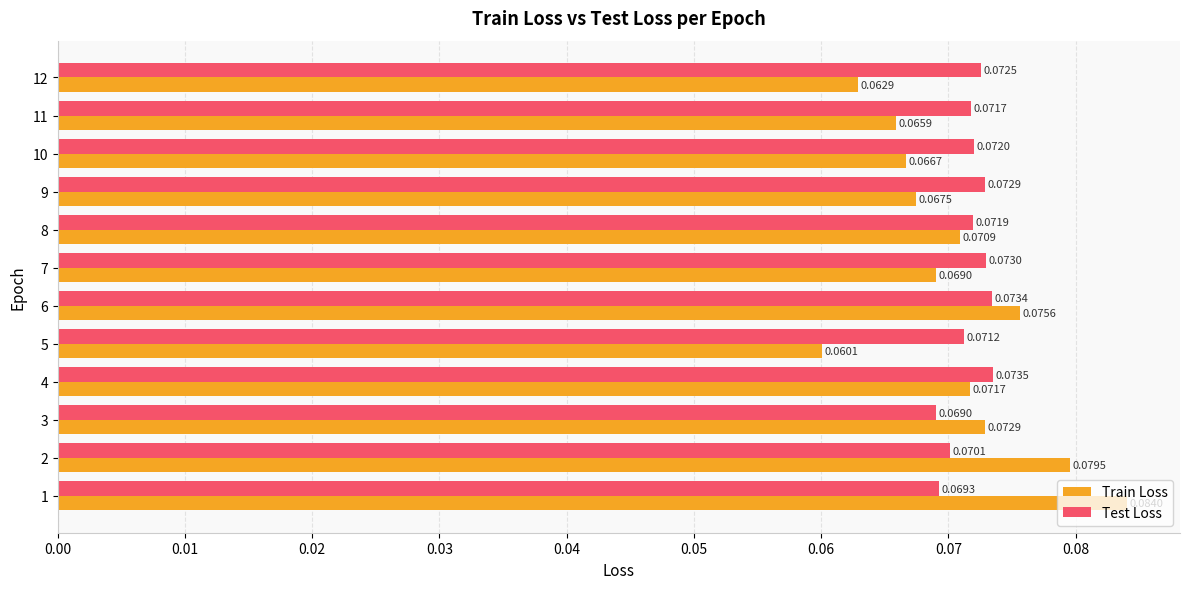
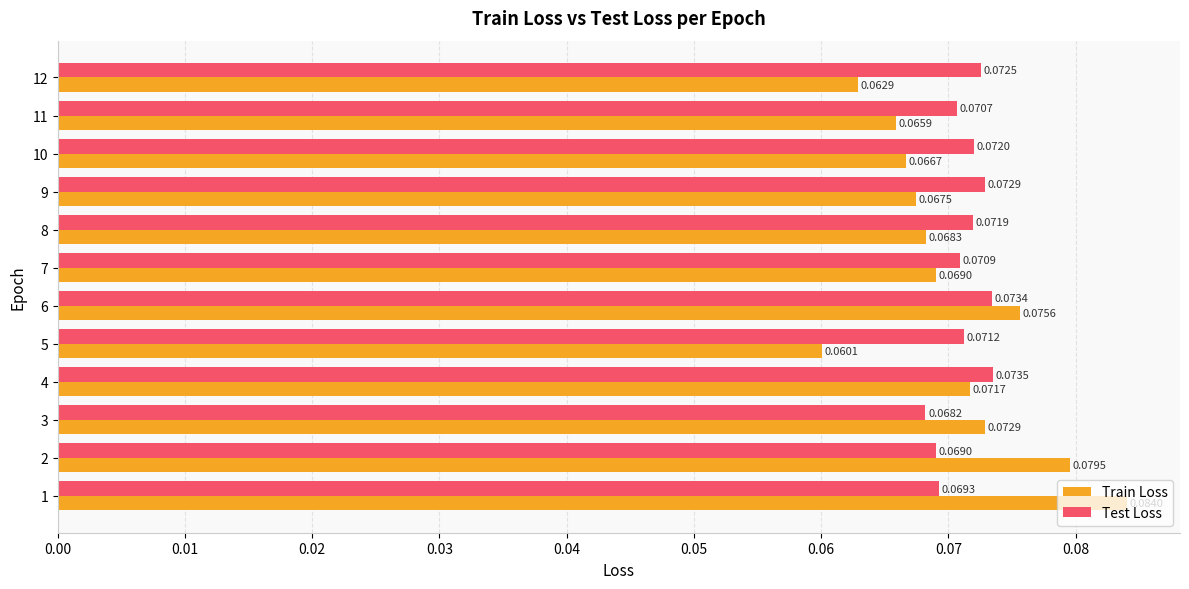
Test Loss, 11: 0.0717 -> 0.0707
Train Loss, 8: 0.0709 -> 0.0683
Test Loss, 7: 0.0730 -> 0.0709
Test Loss, 3: 0.0690 -> 0.0682
Test Loss, 2: 0.0701 -> 0.0690
